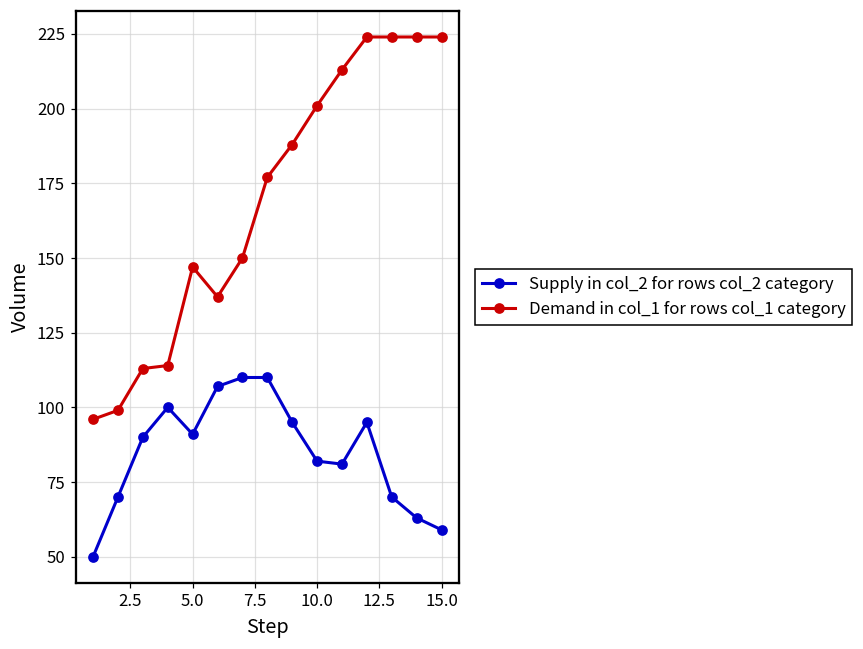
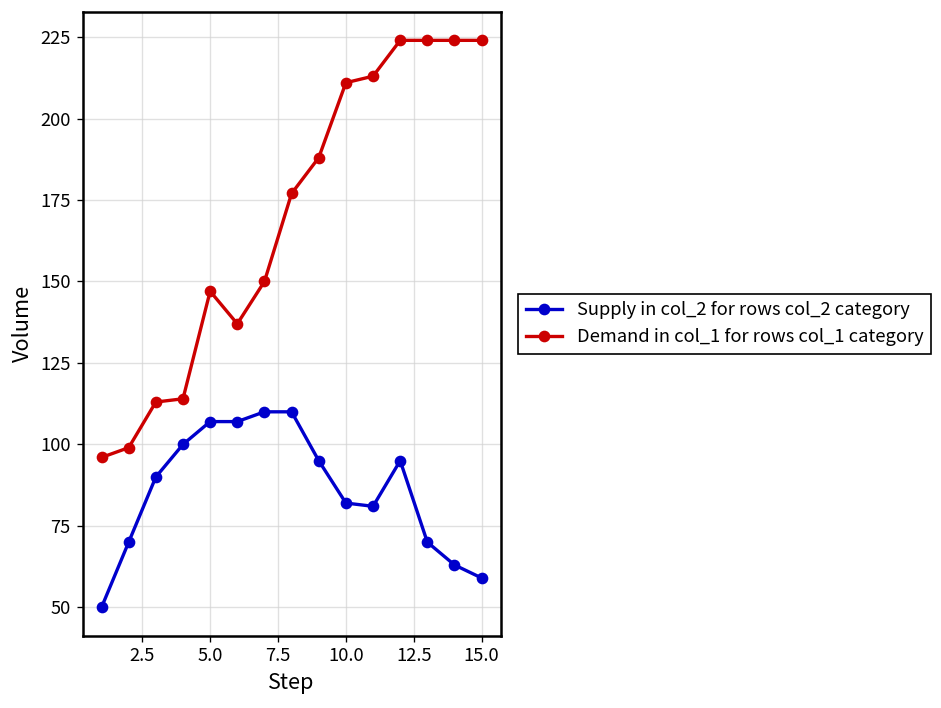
Supply in col_2 for rows col_2 category, 5.0: 91 -> 107
Demand in col_1 for rows col_1 category, 10.0: 201 -> 211
